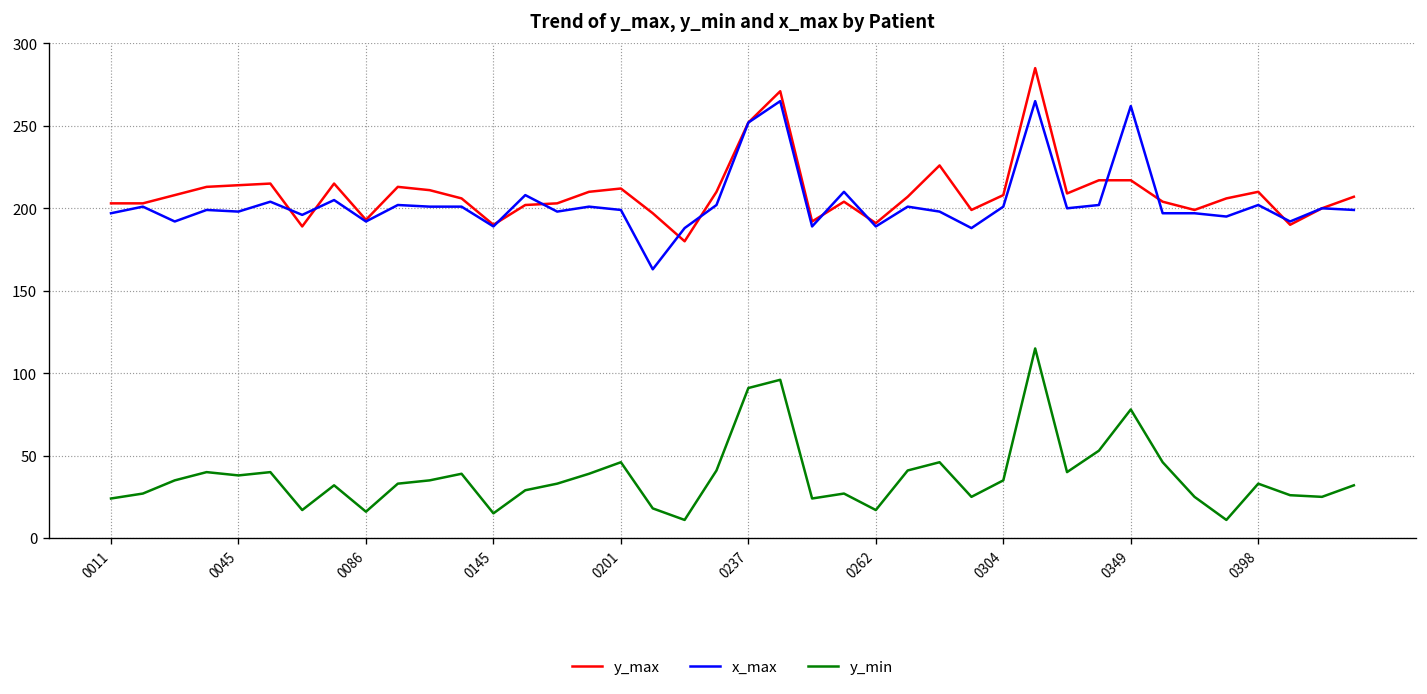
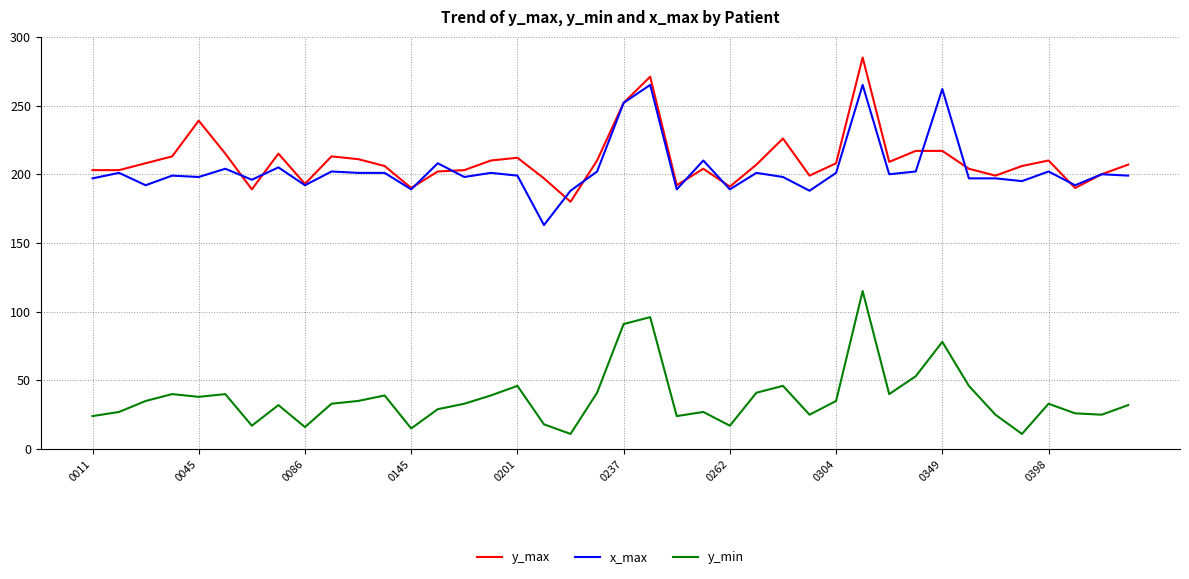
y_max, 0045: 214 -> 239
